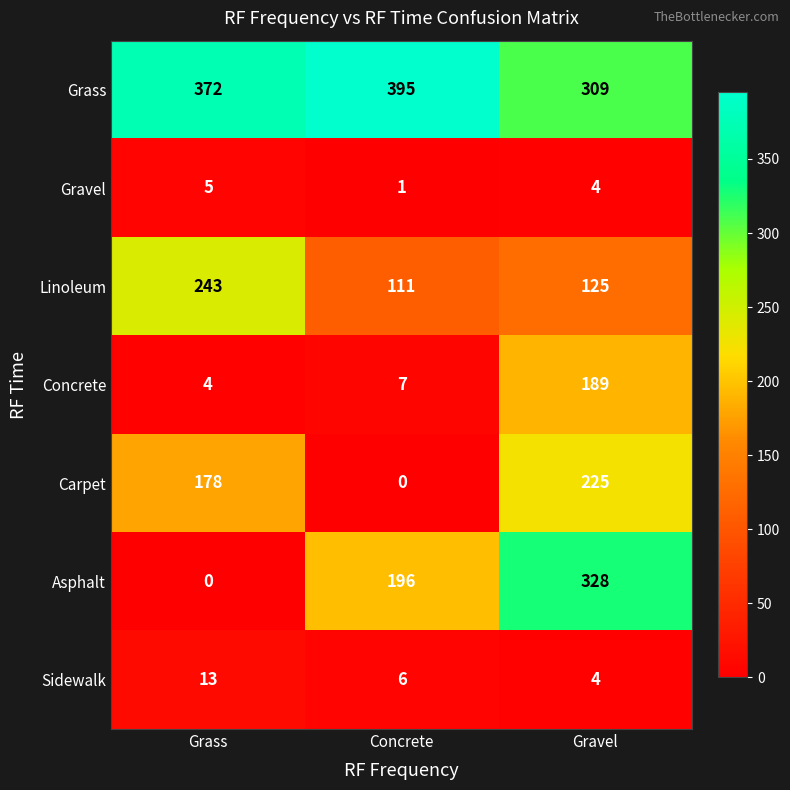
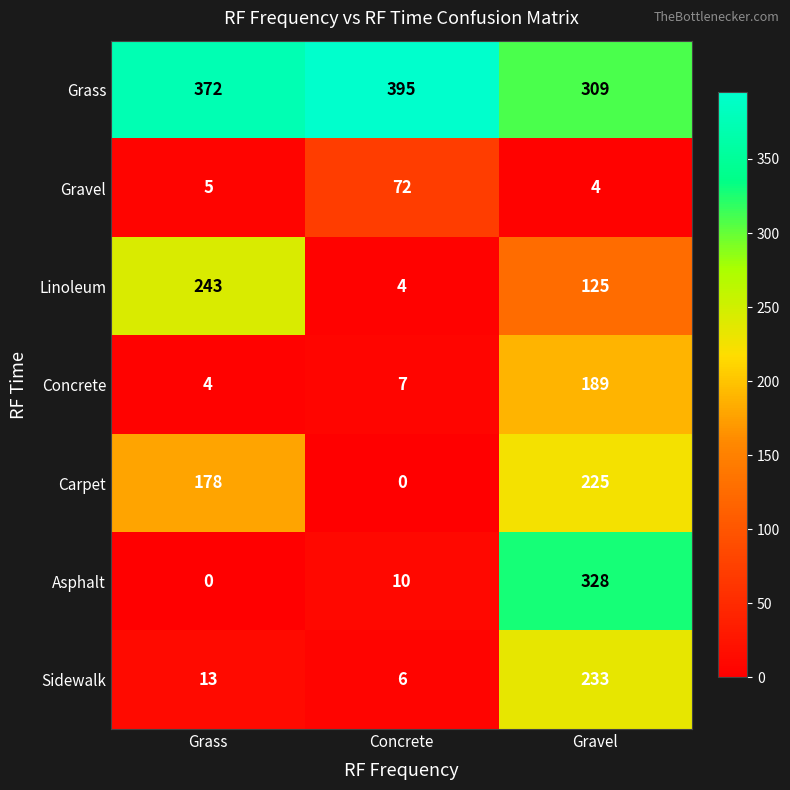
Gravel, Concrete: 1 -> 72
Linoleum, Concrete: 111 -> 4
Asphalt, Concrete: 196 -> 10
Sidewalk, Gravel: 4 -> 233
